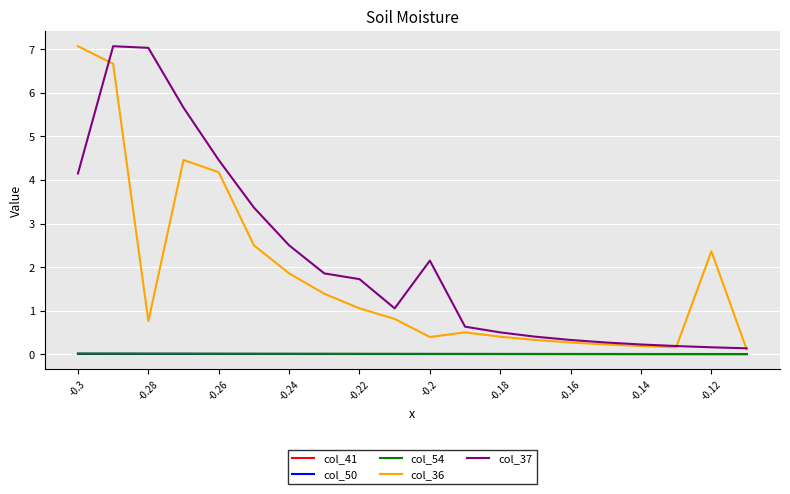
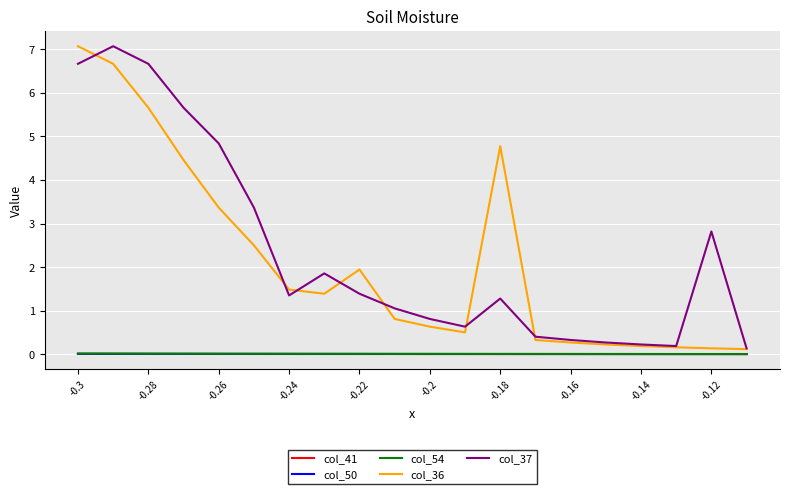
col_37, -0.3: 4.1 -> 6.7
col_36, -0.28: 0.8 -> 5.7
col_37, -0.28: 7.0 -> 6.7
col_36, -0.26: 4.2 -> 3.4
col_37, -0.26: 4.5 -> 4.8
col_36, -0.24: 1.9 -> 1.5
col_37, -0.24: 2.5 -> 1.3
col_36, -0.22: 1.1 -> 1.9
col_37, -0.22: 1.7 -> 1.4
col_36, -0.2: 0.4 -> 0.6
col_37, -0.2: 2.1 -> 0.8
col_36, -0.18: 0.4 -> 4.8
col_37, -0.18: 0.5 -> 1.3
col_36, -0.12: 2.4 -> 0.1
col_37, -0.12: 0.2 -> 2.8
